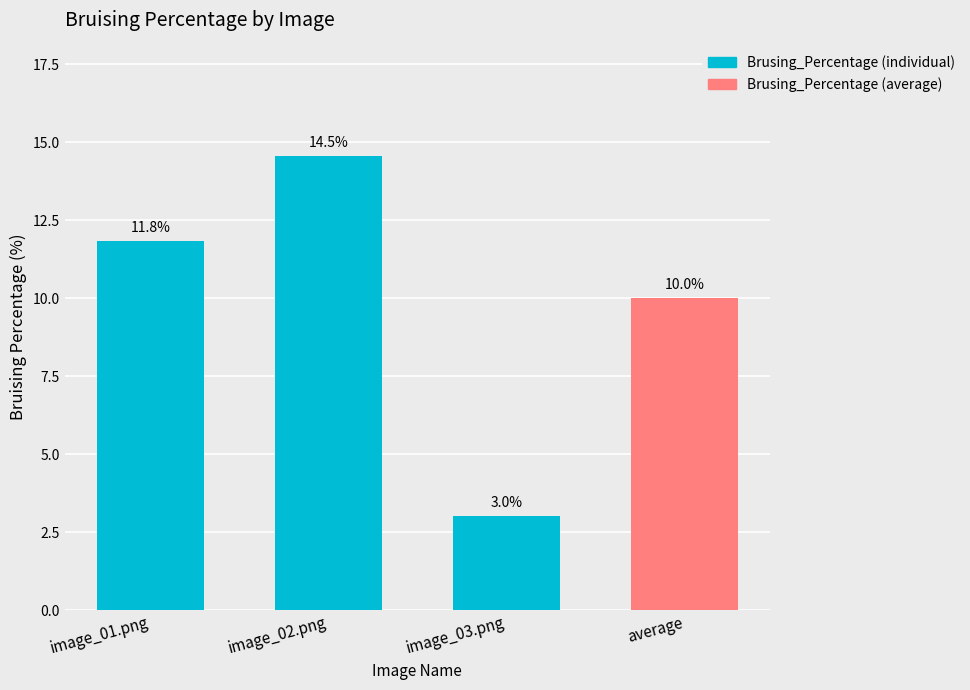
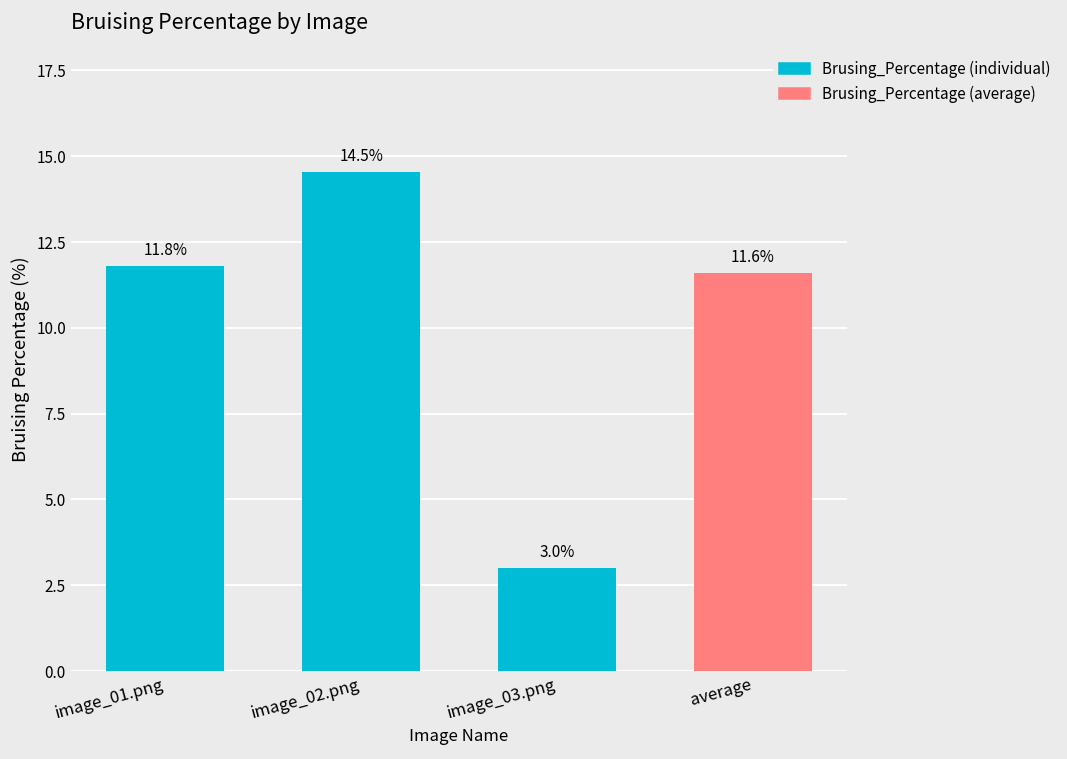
average: 10.0% -> 11.6%
